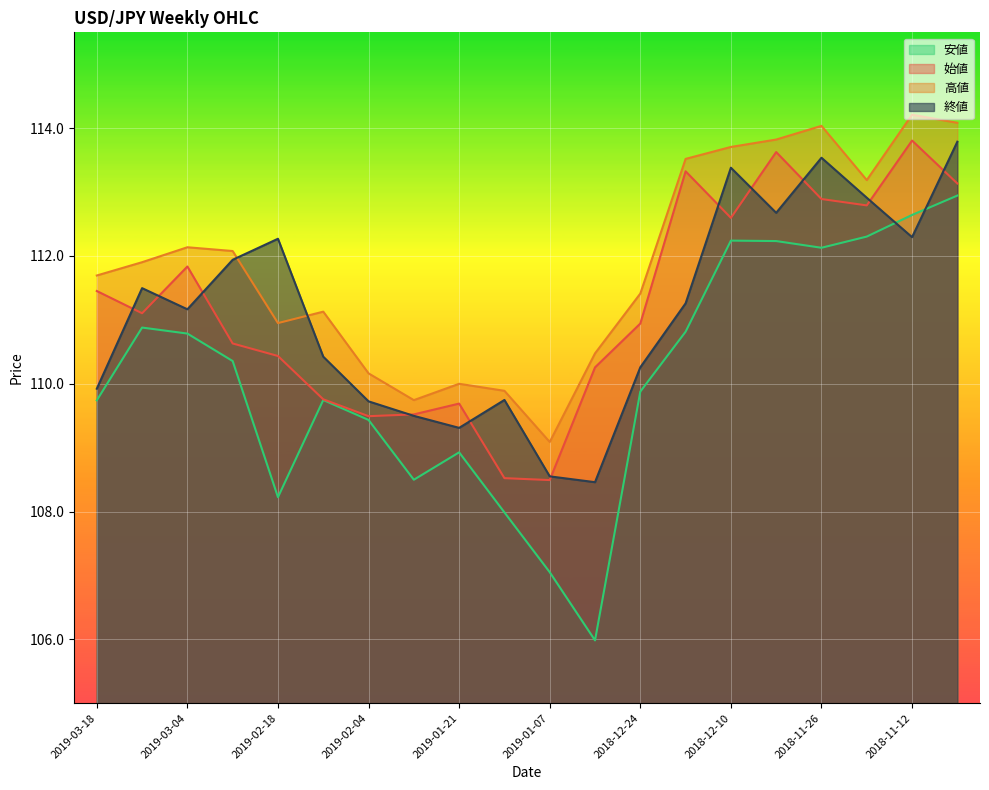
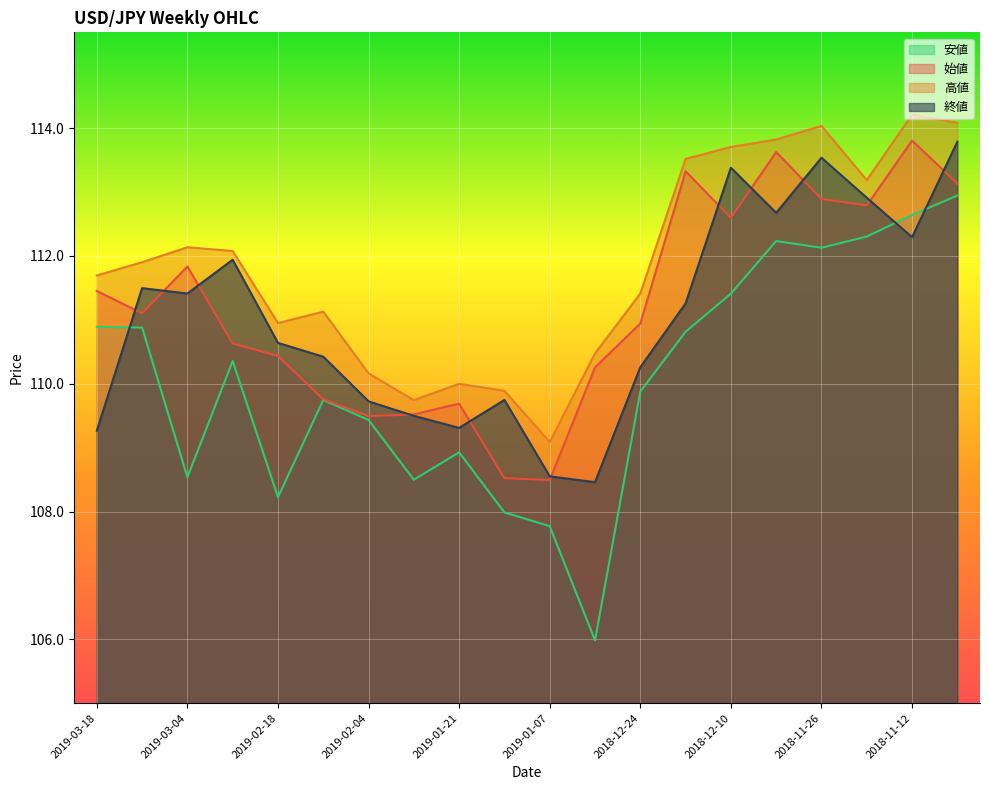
安値, 2019-03-18: 109.7 -> 110.9
終値, 2019-03-18: 109.9 -> 109.3
安値, 2019-03-04: 110.8 -> 108.5
終値, 2019-03-04: 111.2 -> 111.4
終値, 2019-02-18: 112.3 -> 110.6
安値, 2019-01-07: 107.1 -> 107.8
安値, 2018-12-10: 112.2 -> 111.4
